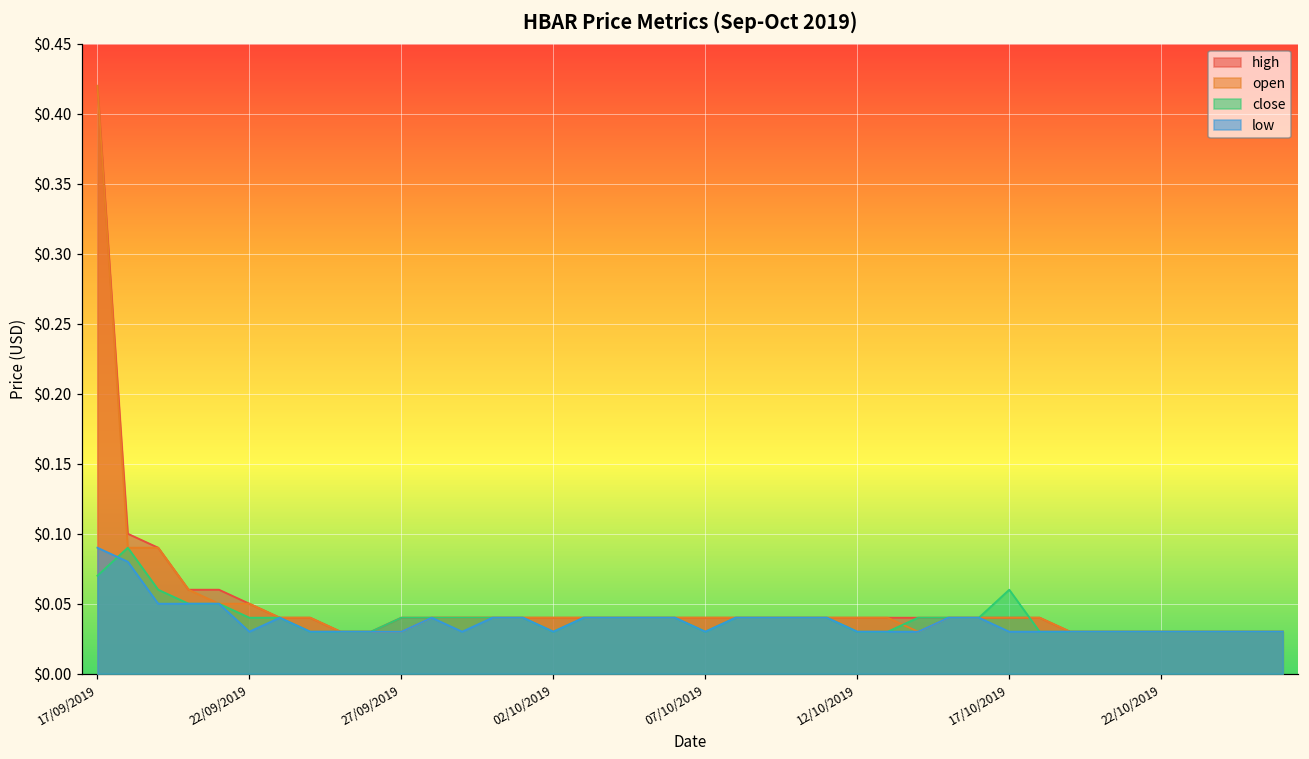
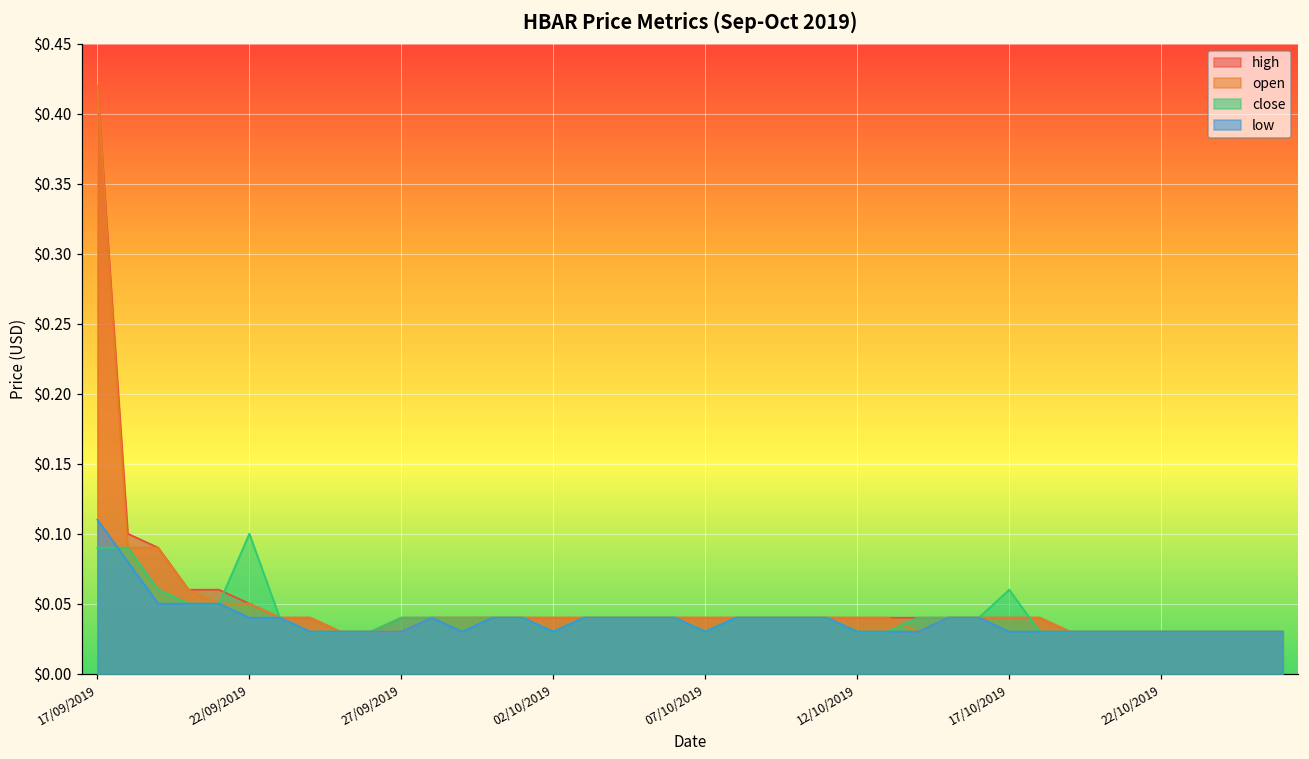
close, 17/09/2019: $0.07 -> $0.09
low, 17/09/2019: $0.09 -> $0.11
close, 22/09/2019: $0.04 -> $0.10
low, 22/09/2019: $0.03 -> $0.04
